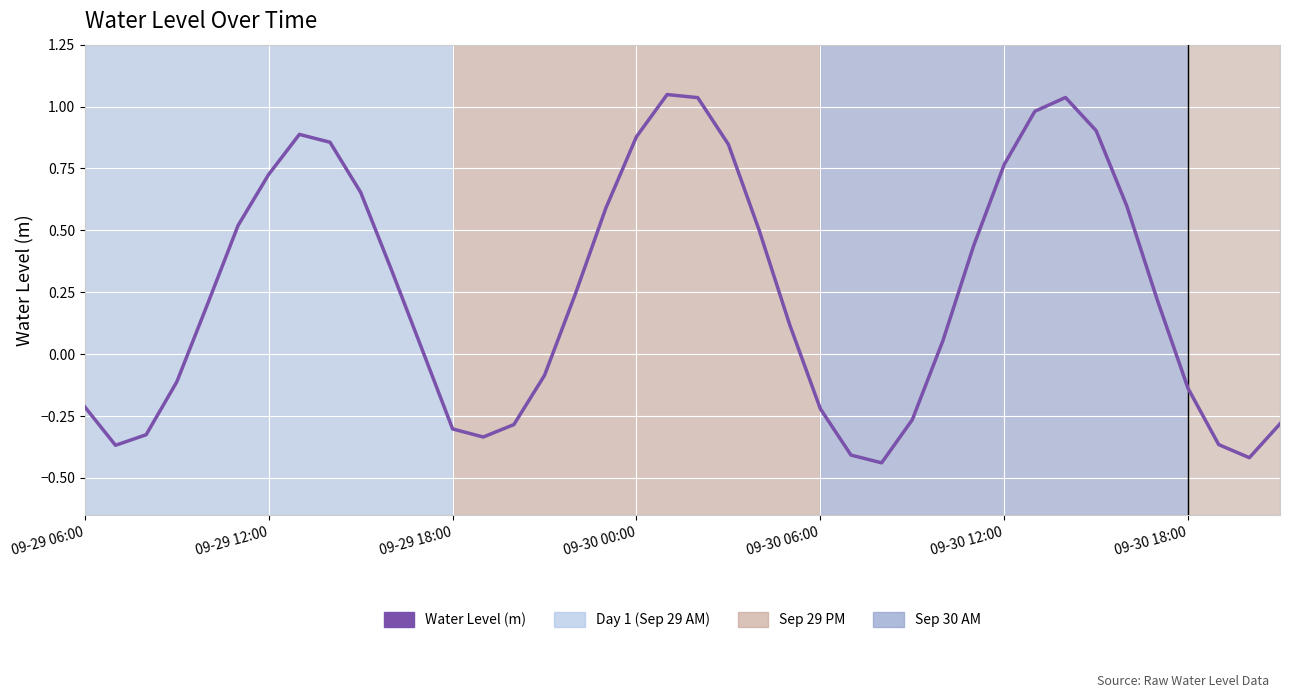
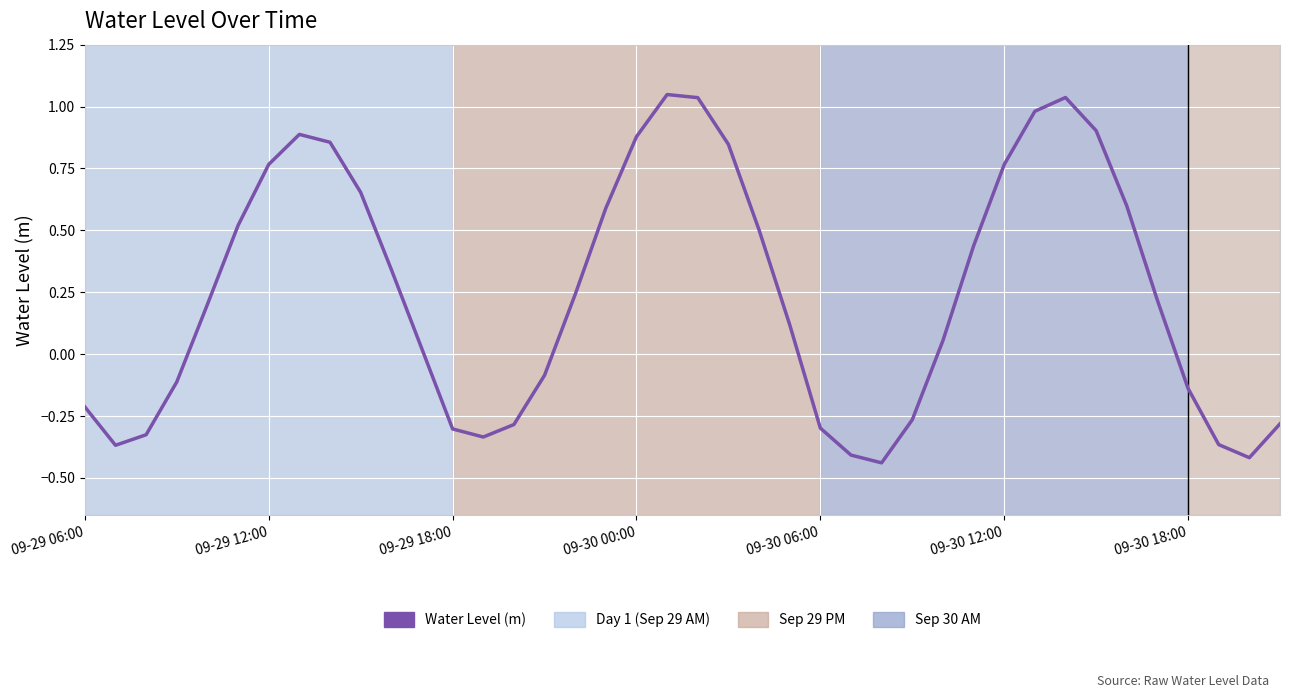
09-29 12:00: 0.73 -> 0.77
09-30 06:00: -0.22 -> -0.30
